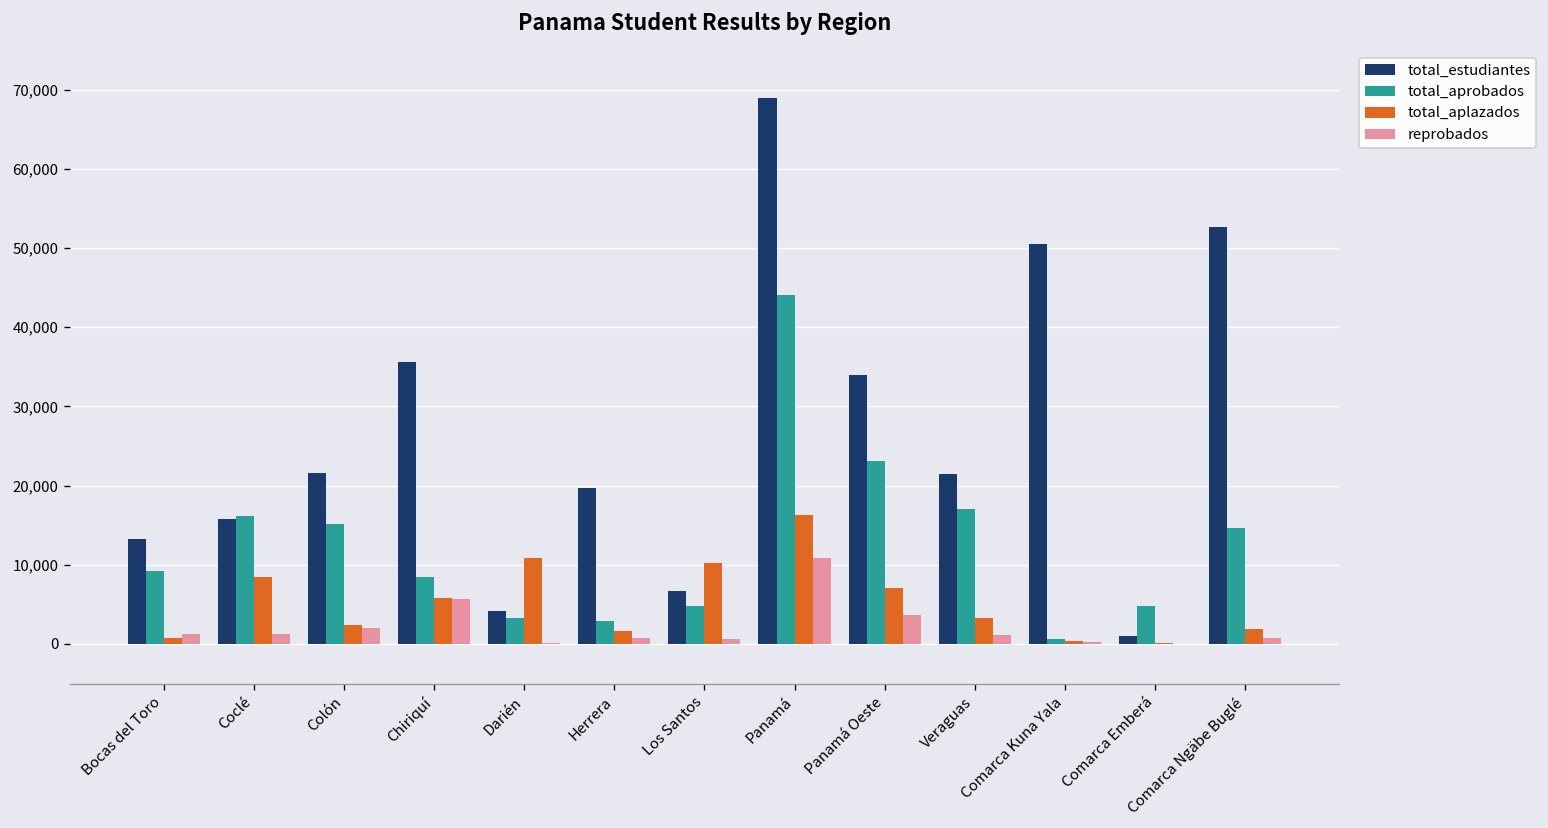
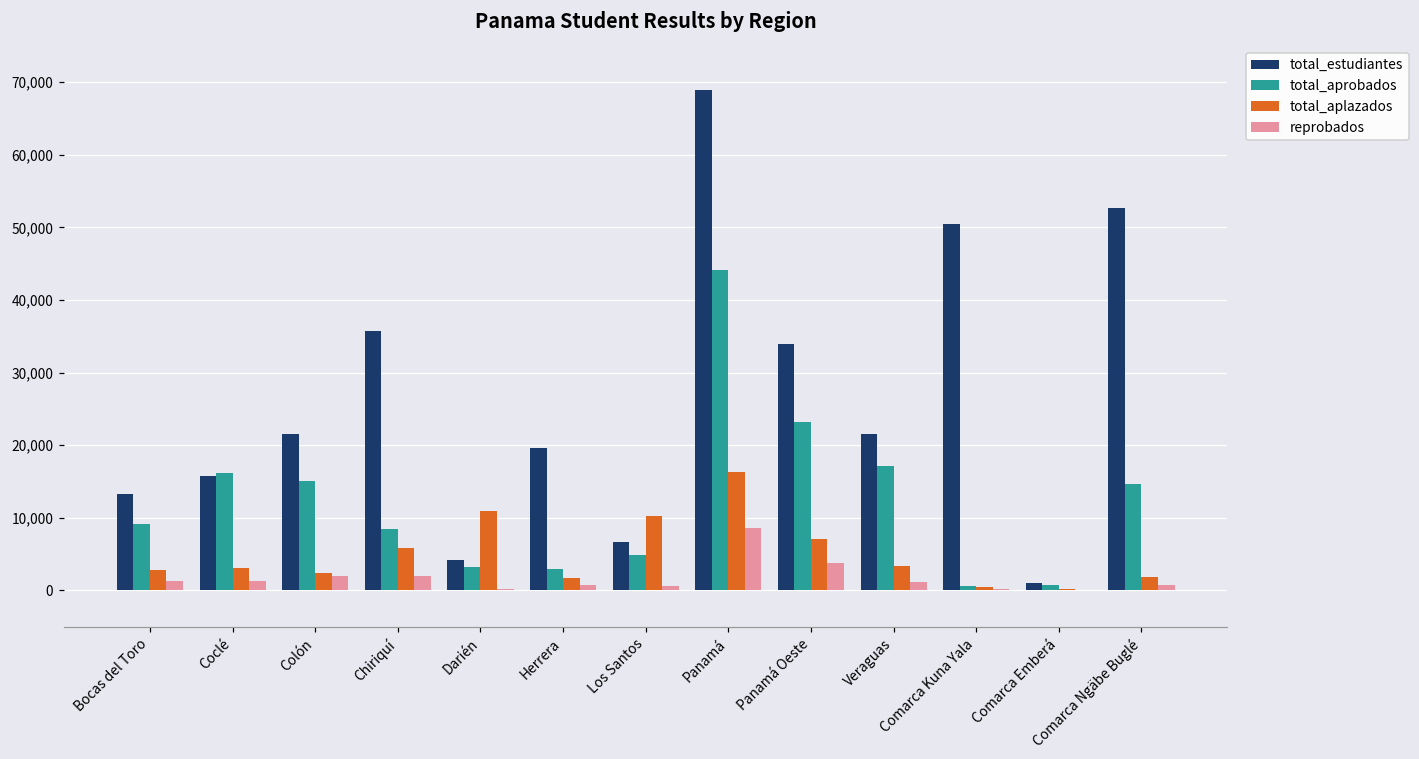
total_aplazados, Bocas del Toro: 1,000 -> 3,000
total_aplazados, Coclé: 8,000 -> 3,000
reprobados, Chiriquí: 6,000 -> 2,000
reprobados, Panamá: 11,000 -> 9,000
total_aprobados, Comarca Emberá: 5,000 -> 1,000
